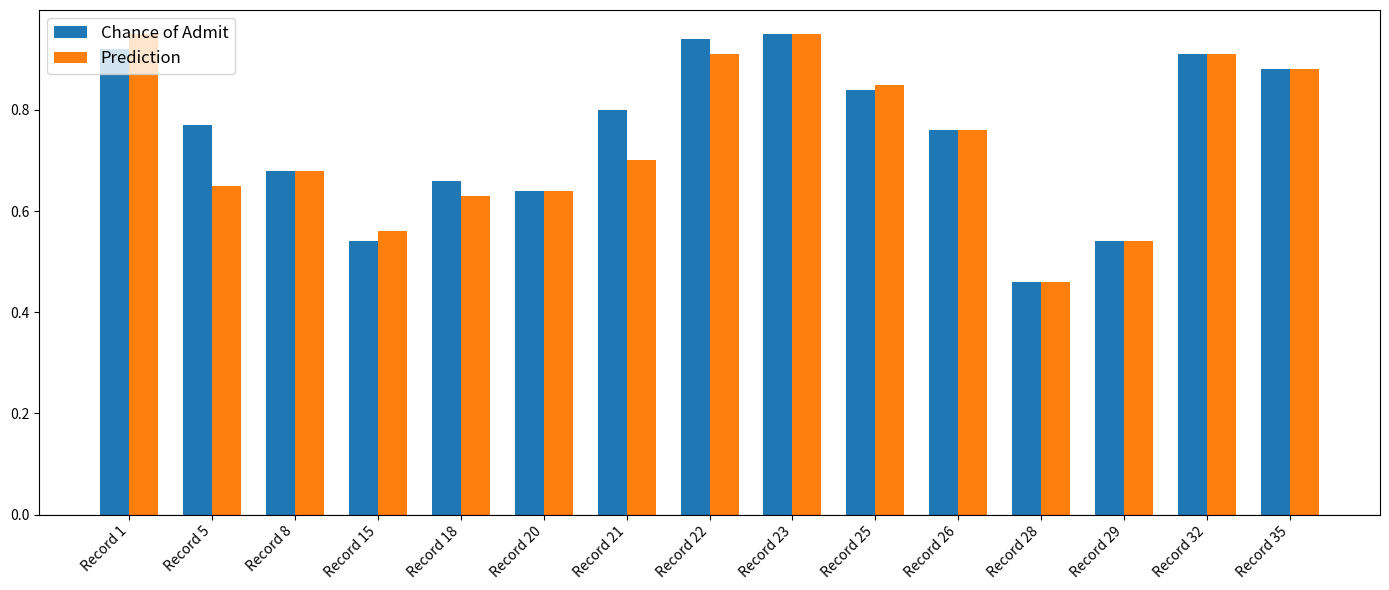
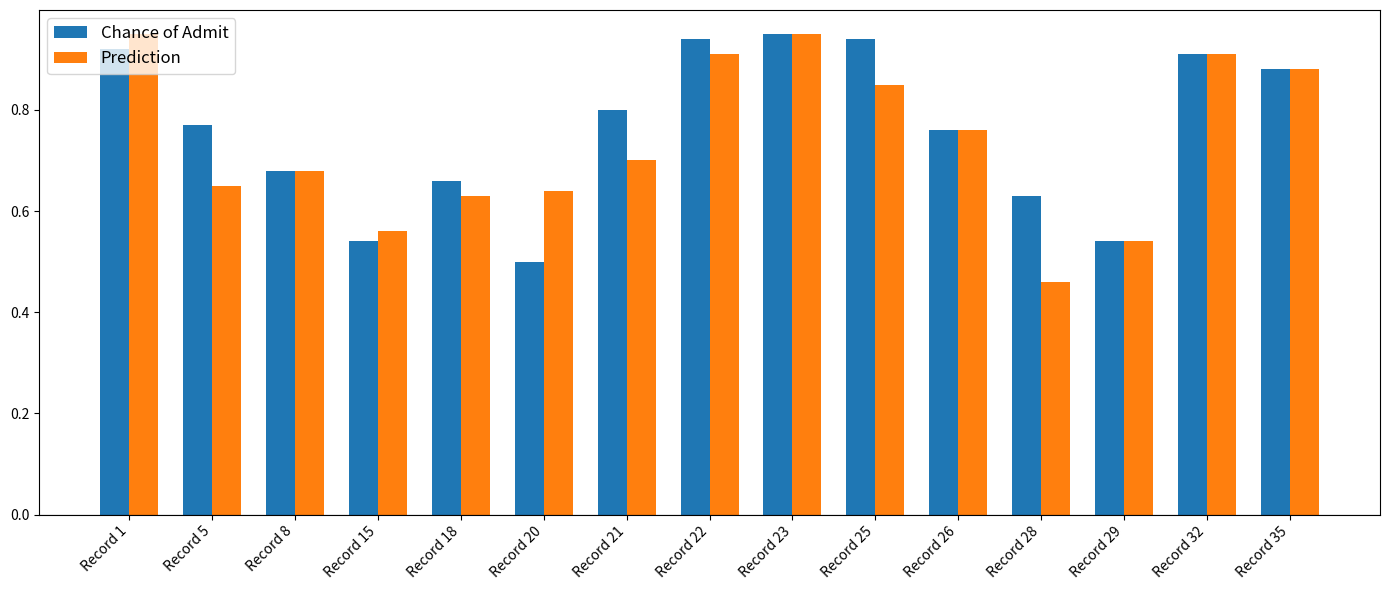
Chance of Admit, Record 20: 0.64 -> 0.50
Chance of Admit, Record 25: 0.84 -> 0.94
Chance of Admit, Record 28: 0.46 -> 0.63
